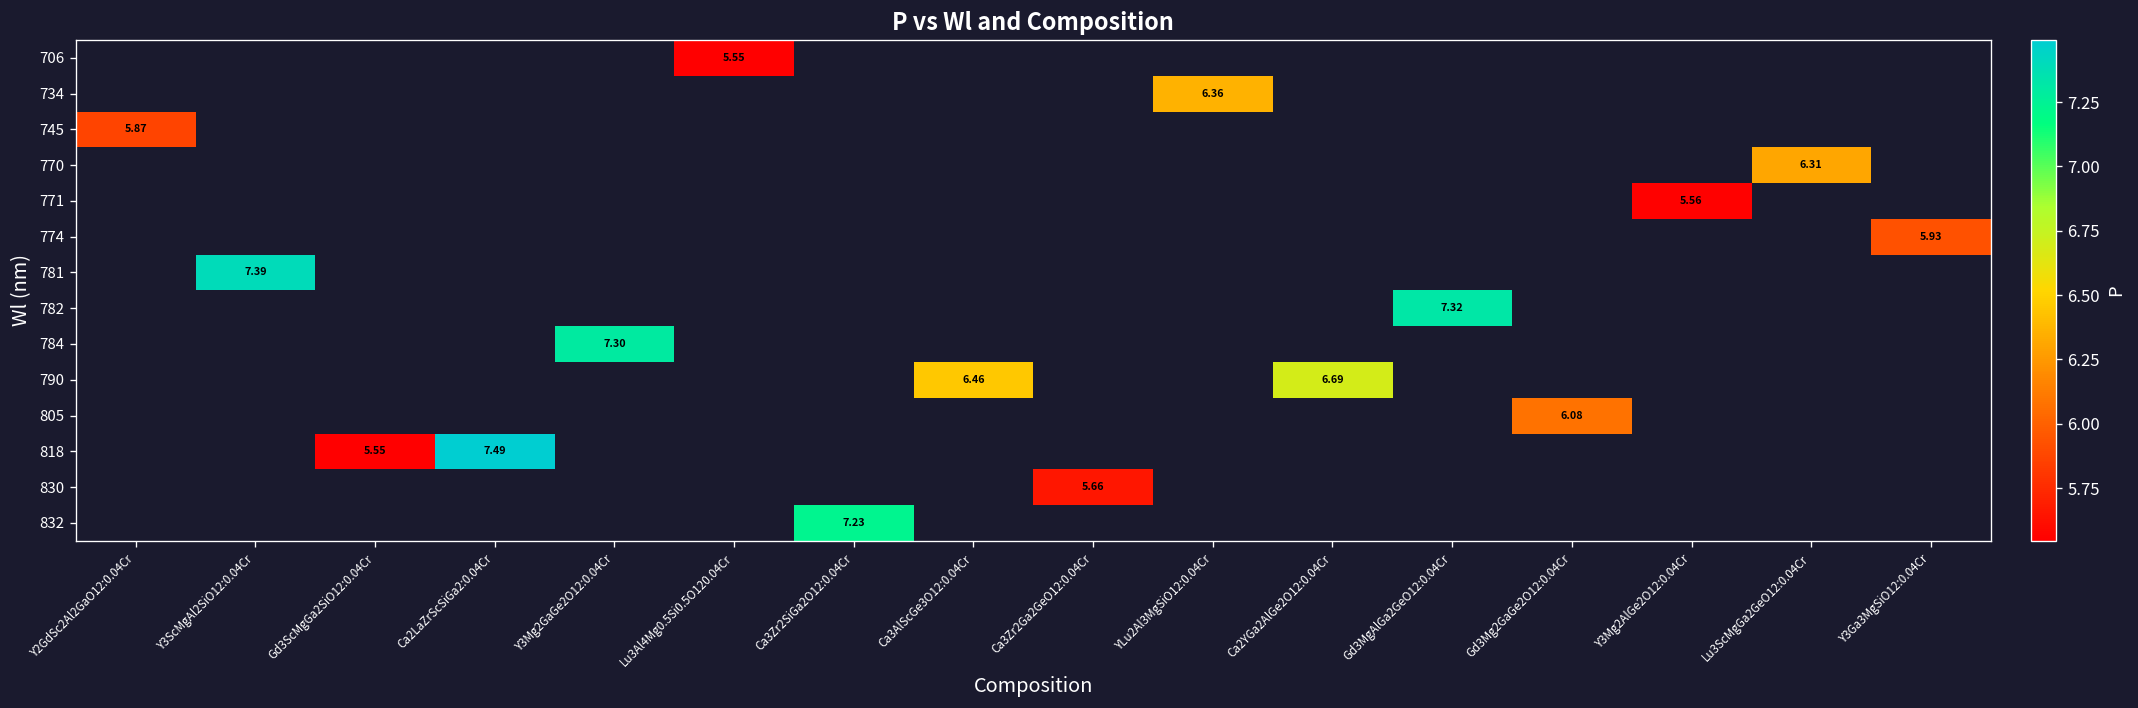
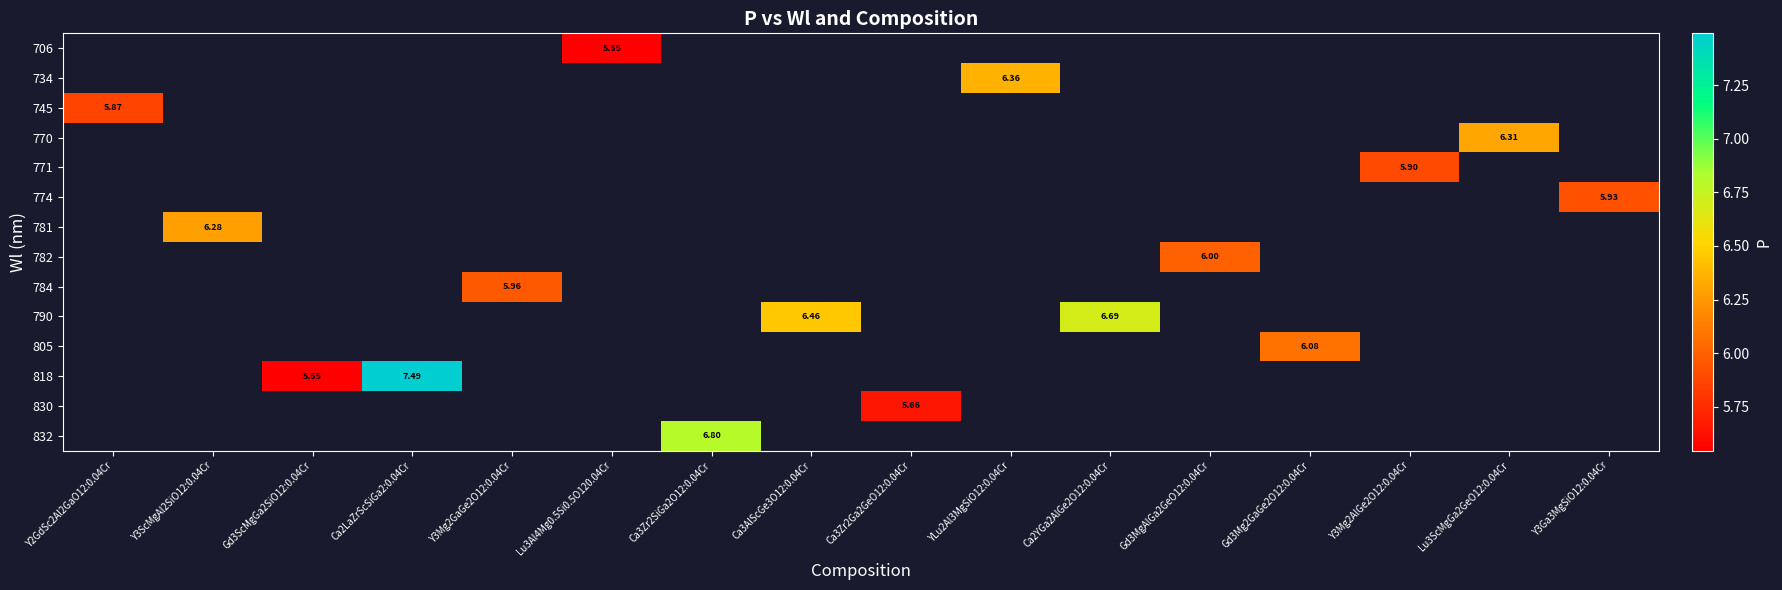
771, Y3Mg2AlGe2O12:0.04Cr: 5.56 -> 5.90
781, Y3ScMgAl2SiO12:0.04Cr: 7.39 -> 6.28
782, Gd3MgAlGa2GeO12:0.04Cr: 7.32 -> 6.00
784, Y3Mg2GaGe2O12:0.04Cr: 7.30 -> 5.96
832, Ca3Zr2SiGa2O12:0.04Cr: 7.23 -> 6.80
